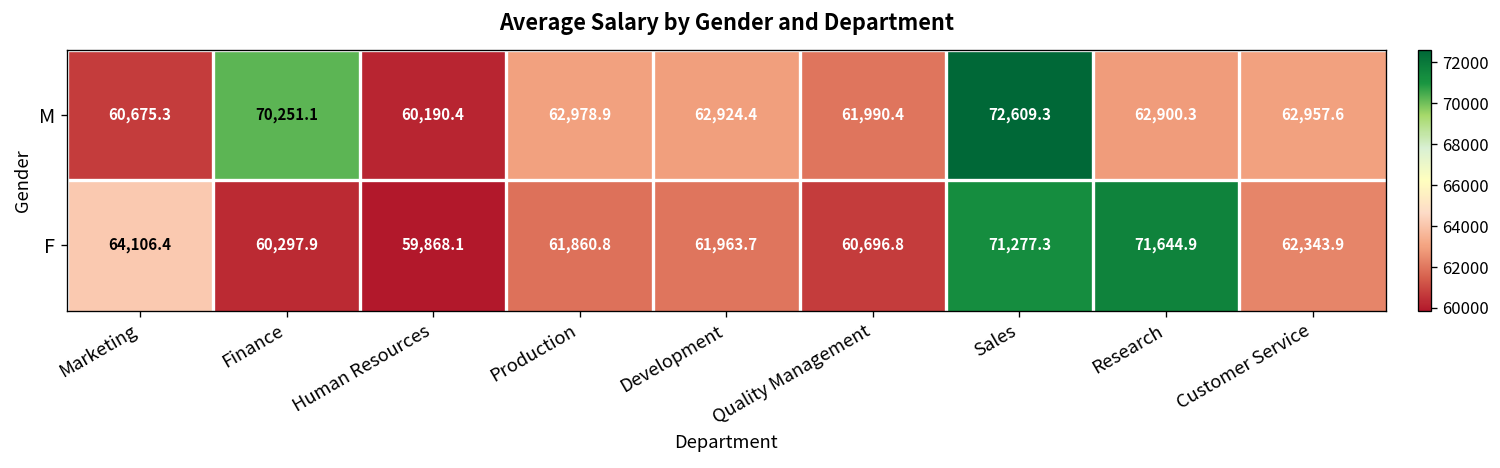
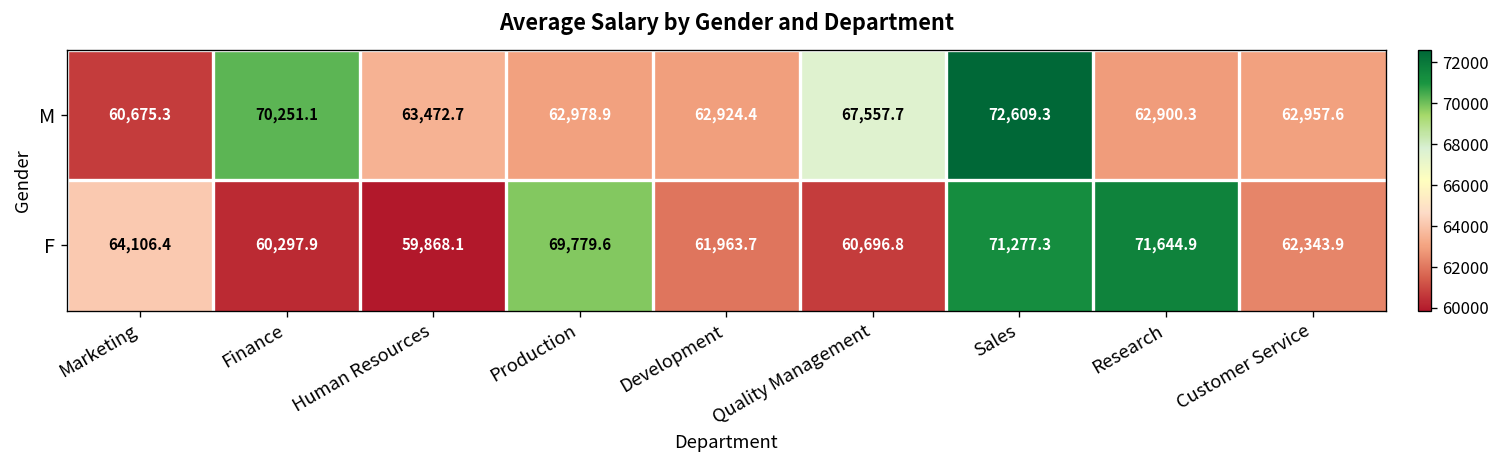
M, Human Resources: 60,190.4 -> 63,472.7
M, Quality Management: 61,990.4 -> 67,557.7
F, Production: 61,860.8 -> 69,779.6
